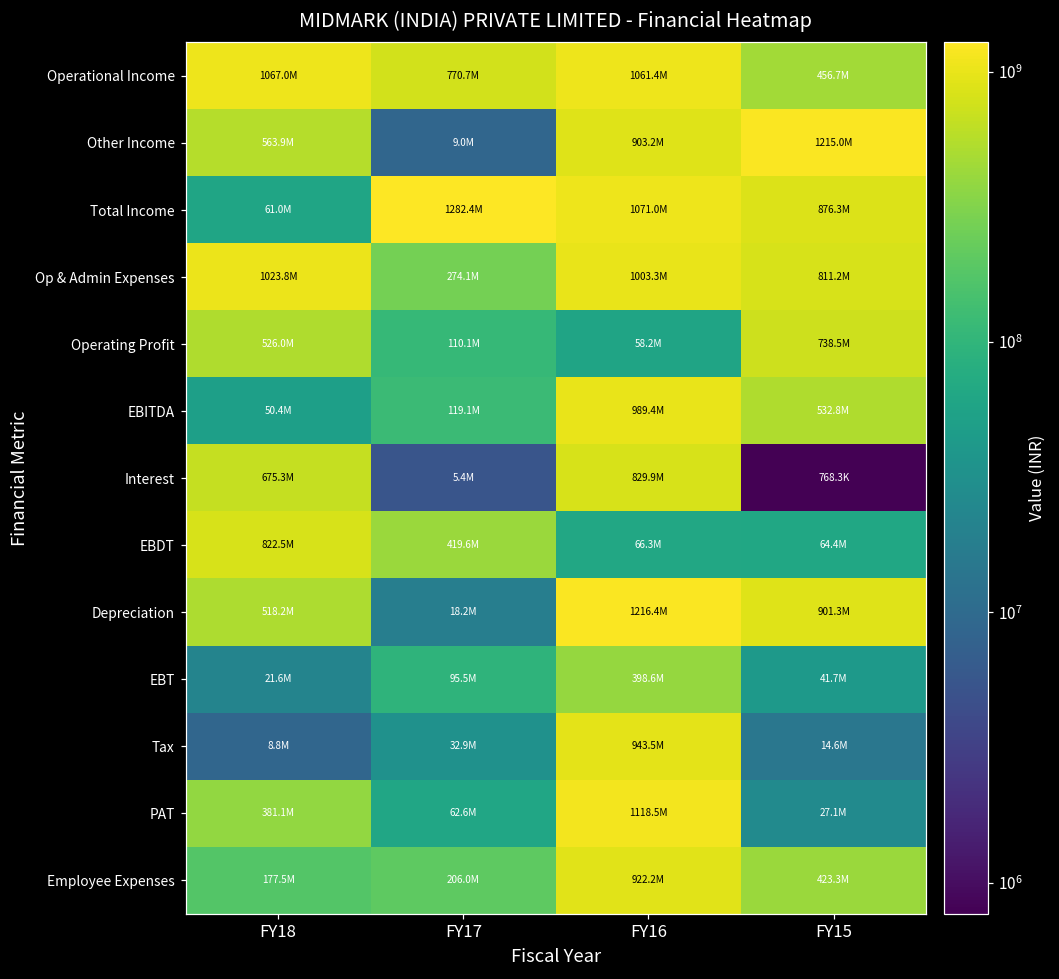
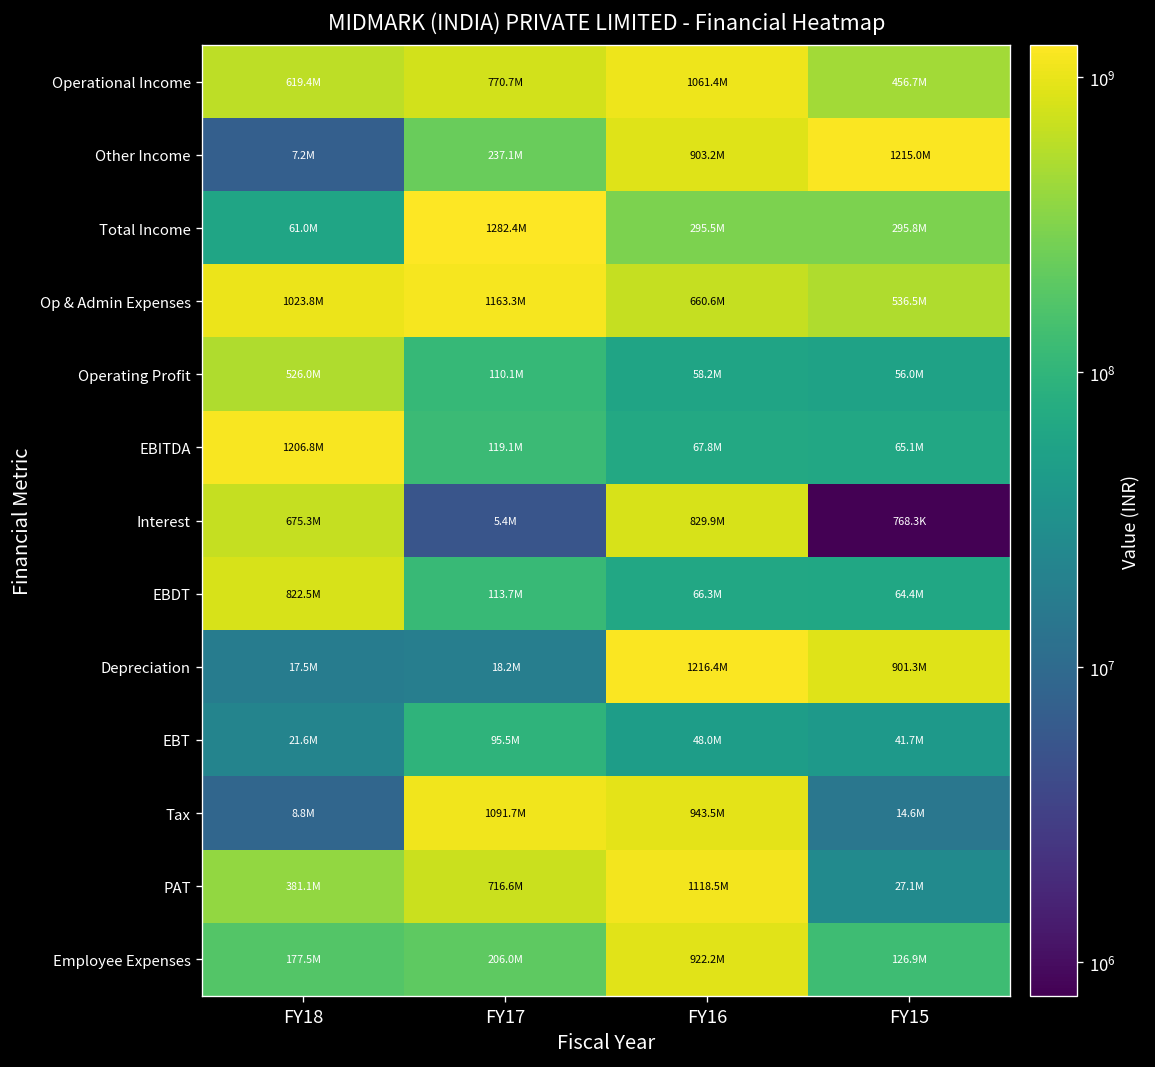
Operational Income, FY18: 1067.0M -> 619.4M
Other Income, FY18: 563.9M -> 7.2M
Other Income, FY17: 9.0M -> 237.1M
Total Income, FY16: 1071.0M -> 295.5M
Total Income, FY15: 876.3M -> 295.8M
Op & Admin Expenses, FY17: 274.1M -> 1163.3M
Op & Admin Expenses, FY16: 1003.3M -> 660.6M
Op & Admin Expenses, FY15: 811.2M -> 536.5M
Operating Profit, FY15: 738.5M -> 56.0M
EBITDA, FY18: 50.4M -> 1206.8M
EBITDA, FY16: 989.4M -> 67.8M
EBITDA, FY15: 532.8M -> 65.1M
EBDT, FY17: 419.6M -> 113.7M
Depreciation, FY18: 518.2M -> 17.5M
EBT, FY16: 398.6M -> 48.0M
Tax, FY17: 32.9M -> 1091.7M
PAT, FY17: 62.6M -> 716.6M
Employee Expenses, FY15: 423.3M -> 126.9M
